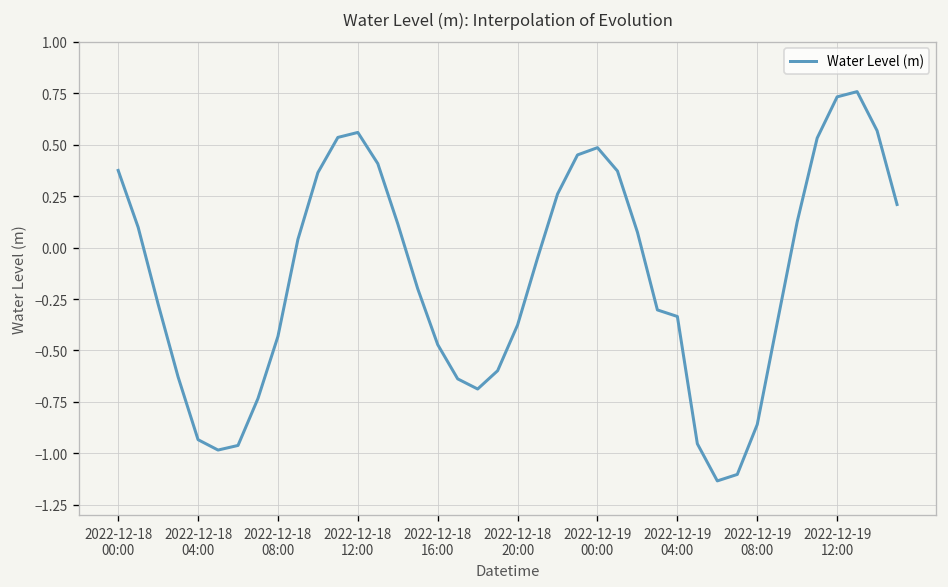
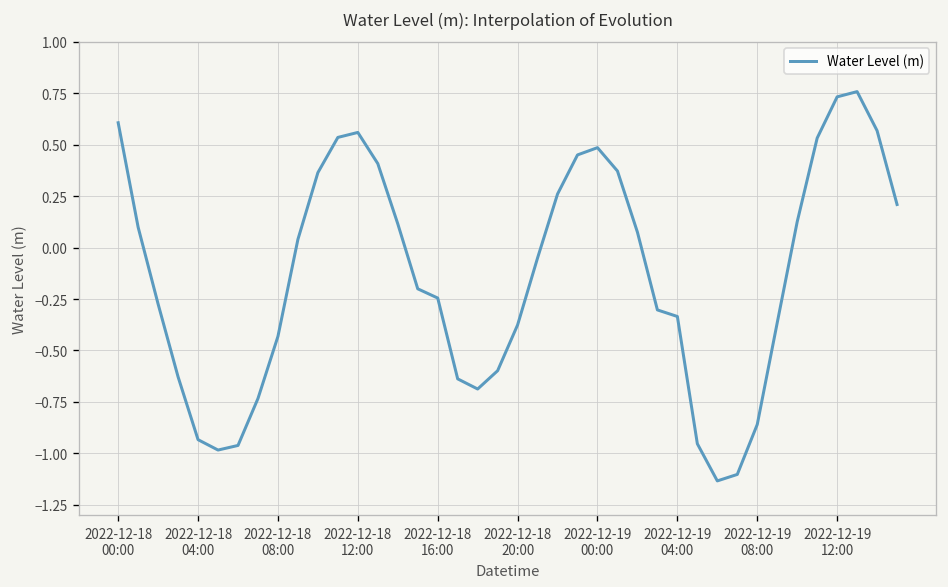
2022-12-18 00:00: 0.37 -> 0.61
2022-12-18 16:00: -0.47 -> -0.25
